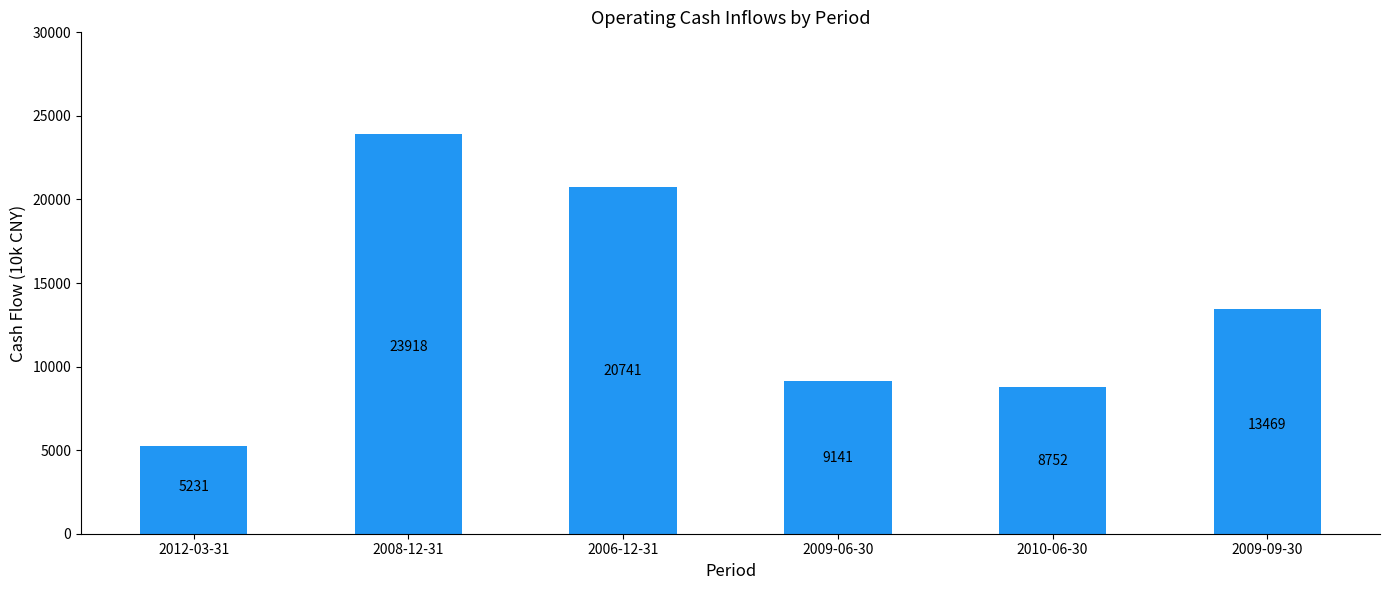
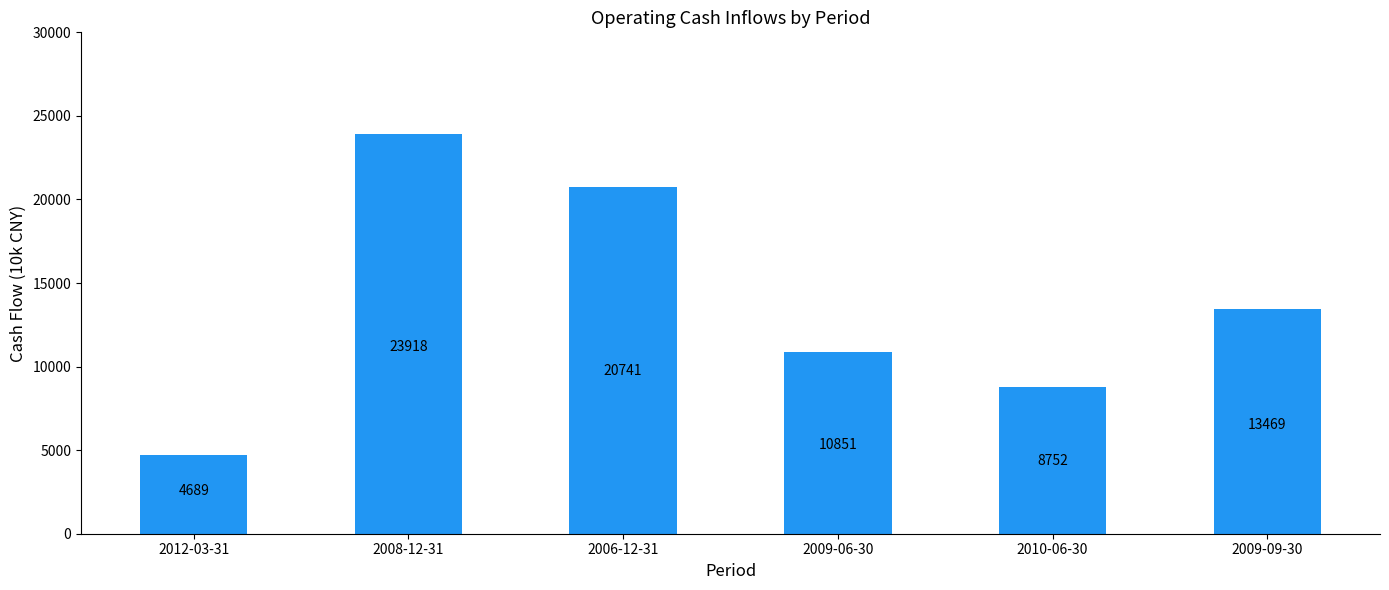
2012-03-31: 5231 -> 4689
2009-06-30: 9141 -> 10851
